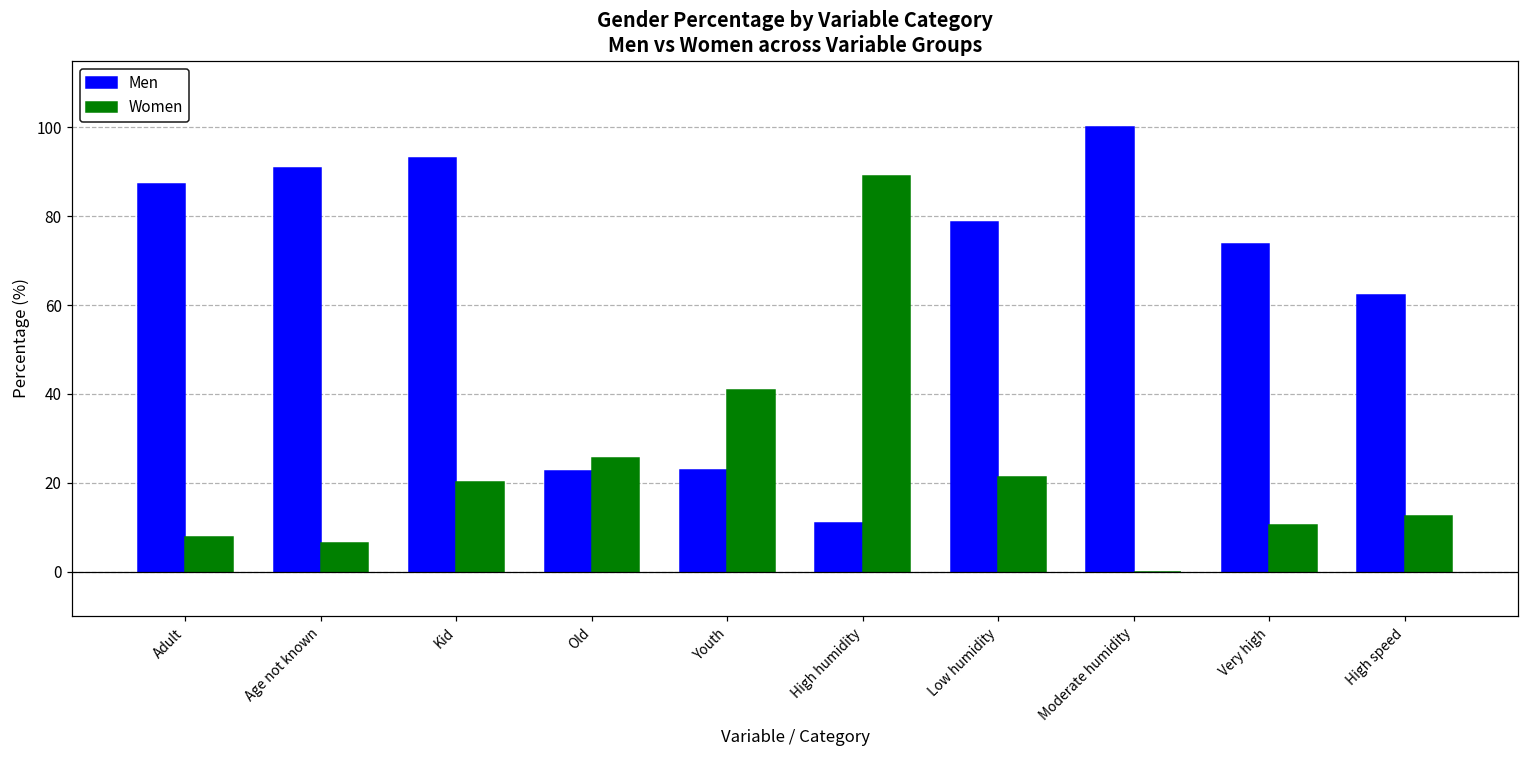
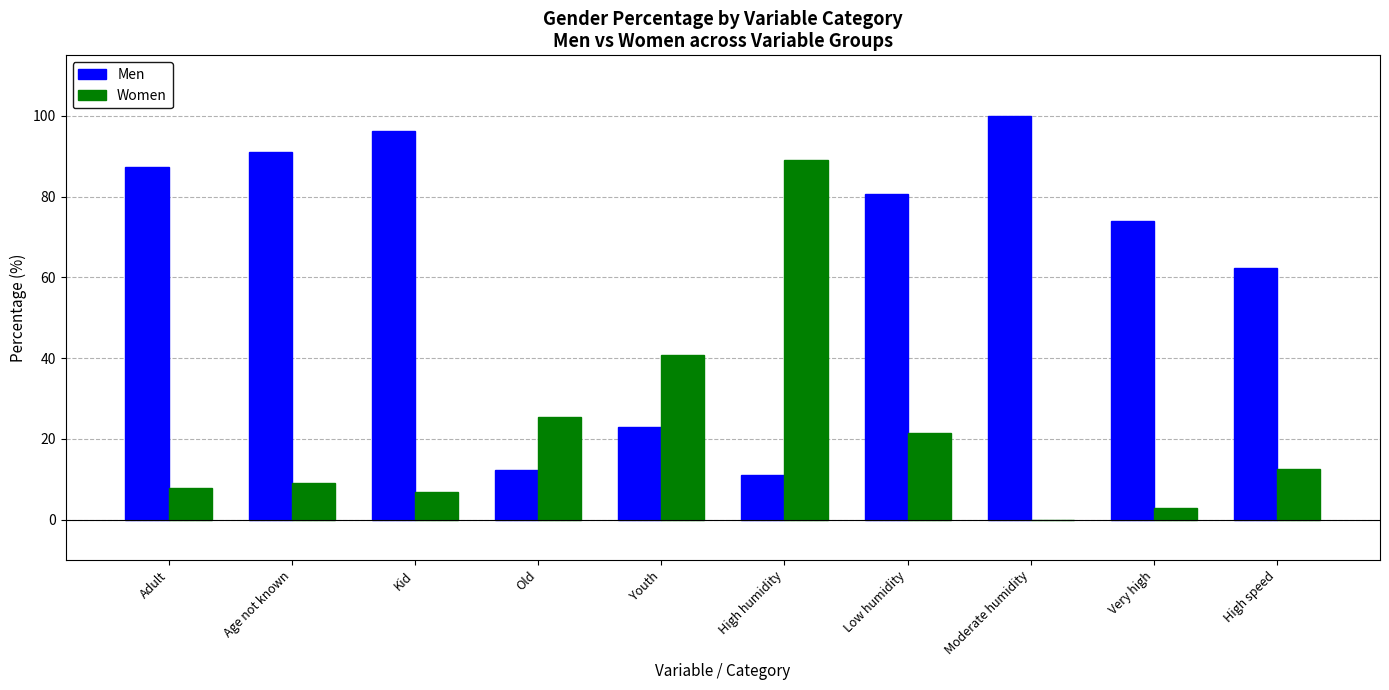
Women, Age not known: 6 -> 9
Men, Kid: 93 -> 96
Women, Kid: 20 -> 7
Men, Old: 23 -> 12
Men, Low humidity: 79 -> 81
Women, Very high: 10 -> 3
